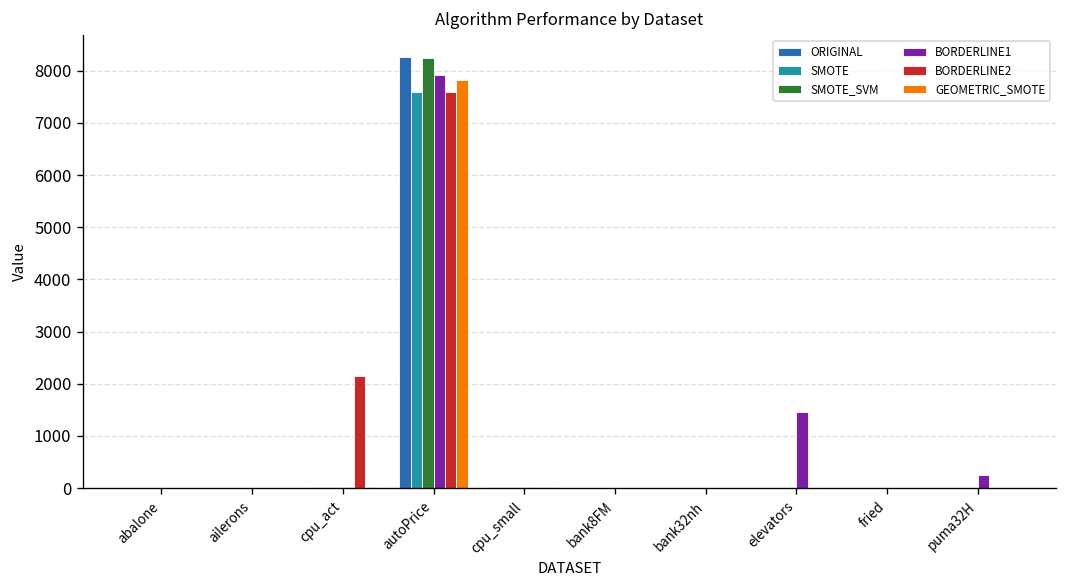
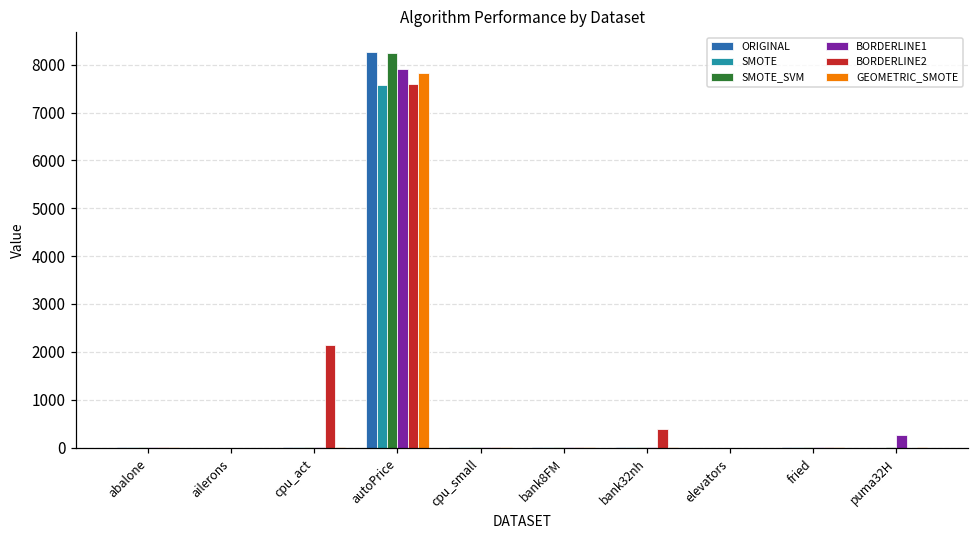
BORDERLINE2, bank32nh: 0 -> 400
BORDERLINE1, elevators: 1500 -> 0
